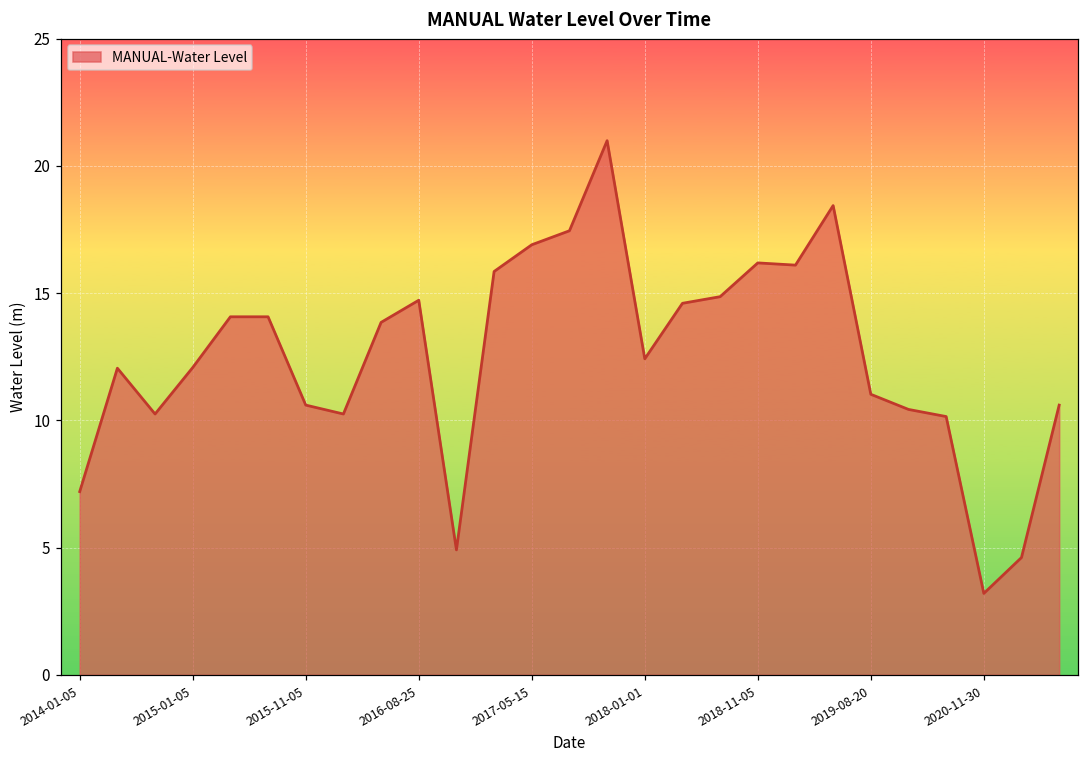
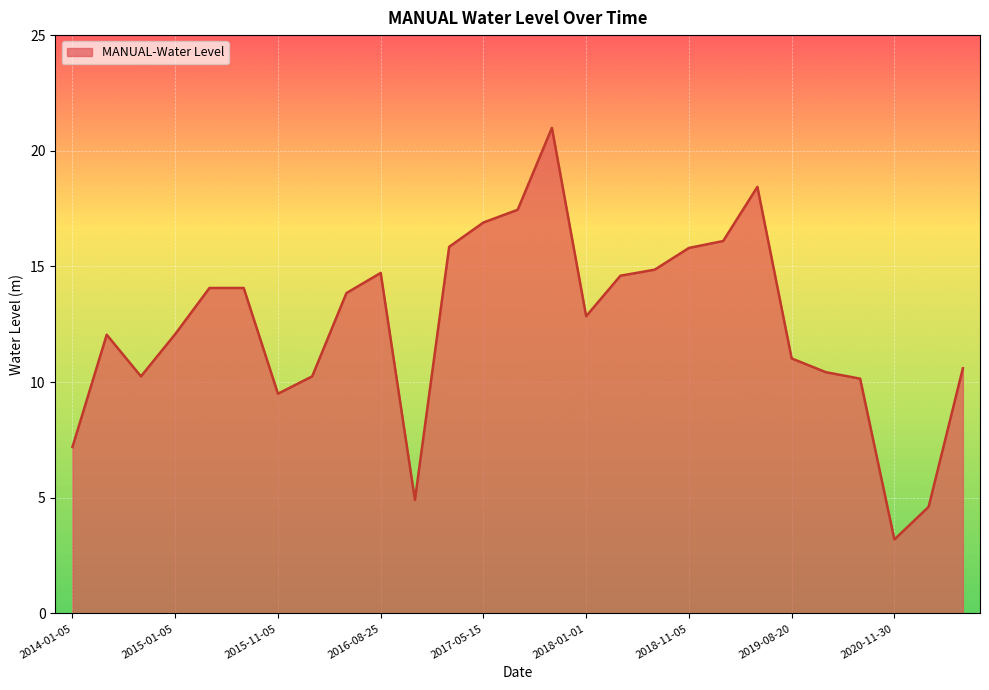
2015-11-05: 10.6 -> 9.5
2018-01-01: 12.4 -> 12.9
2018-11-05: 16.2 -> 15.8
